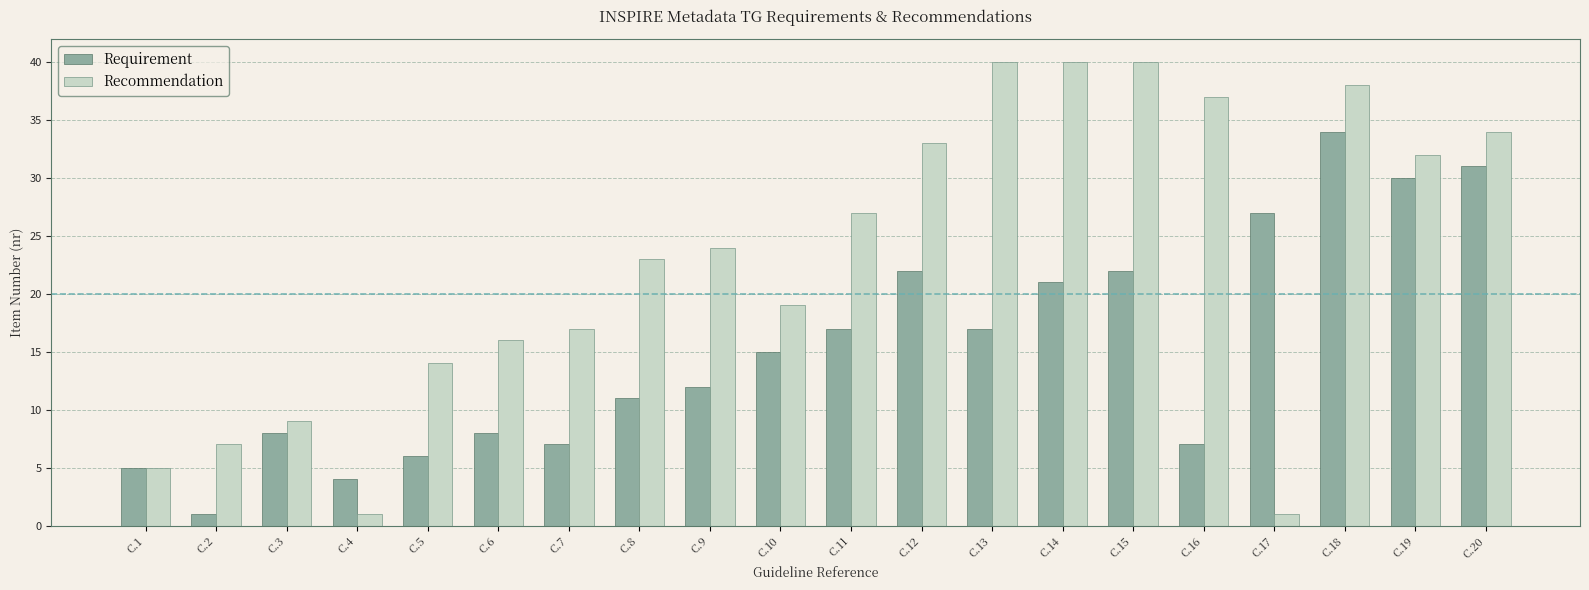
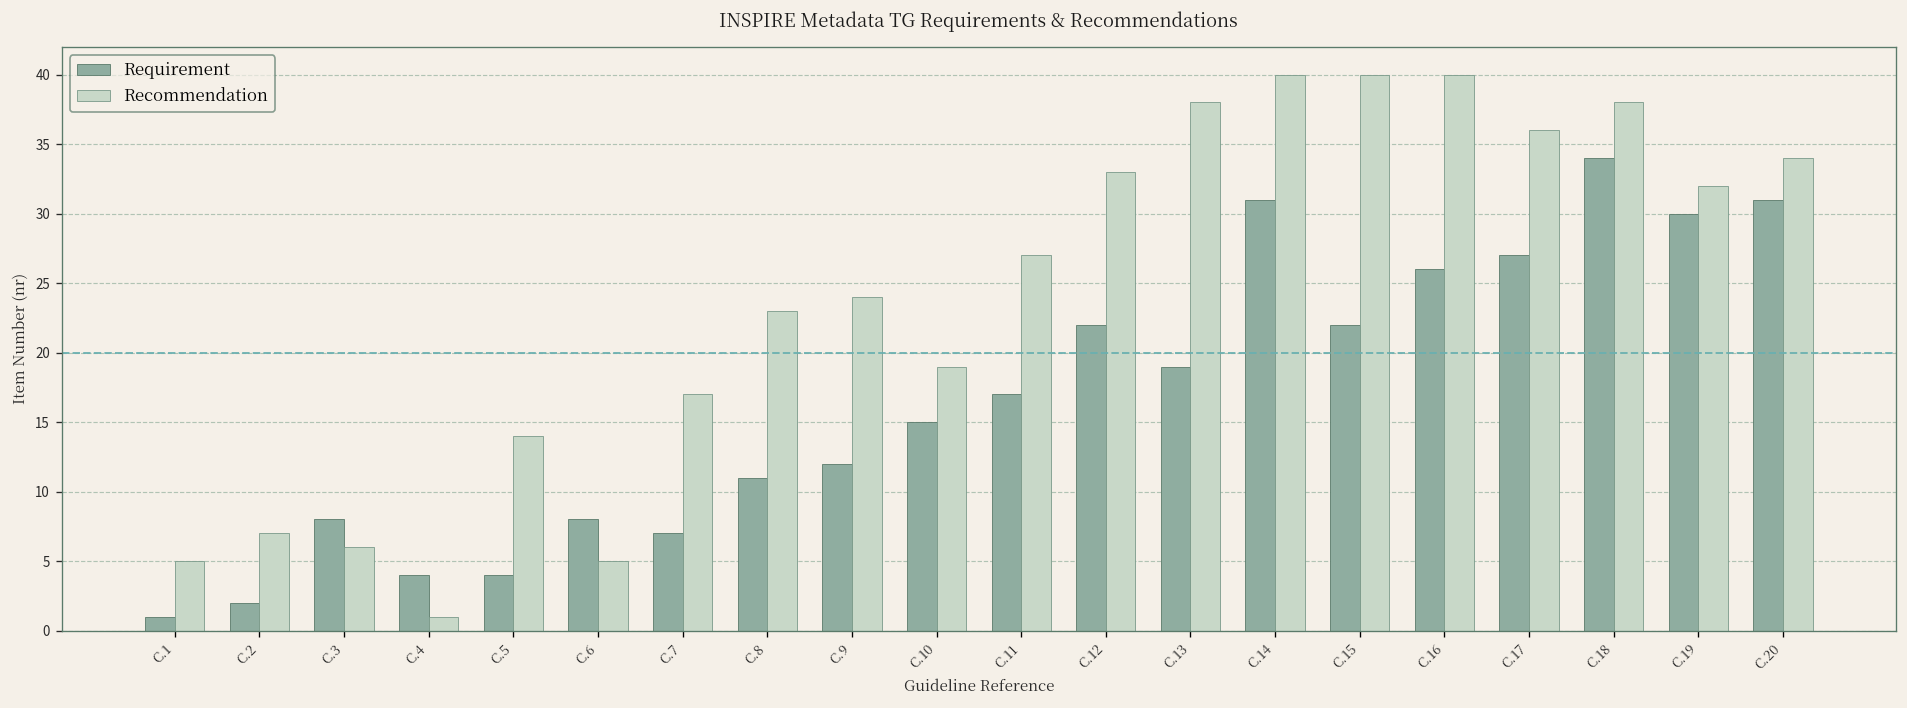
Requirement, C.1: 5 -> 1
Requirement, C.2: 1 -> 2
Recommendation, C.3: 9 -> 6
Requirement, C.5: 6 -> 4
Recommendation, C.6: 16 -> 5
Requirement, C.13: 17 -> 19
Recommendation, C.13: 40 -> 38
Requirement, C.14: 21 -> 31
Requirement, C.16: 7 -> 26
Recommendation, C.16: 37 -> 40
Recommendation, C.17: 1 -> 36
